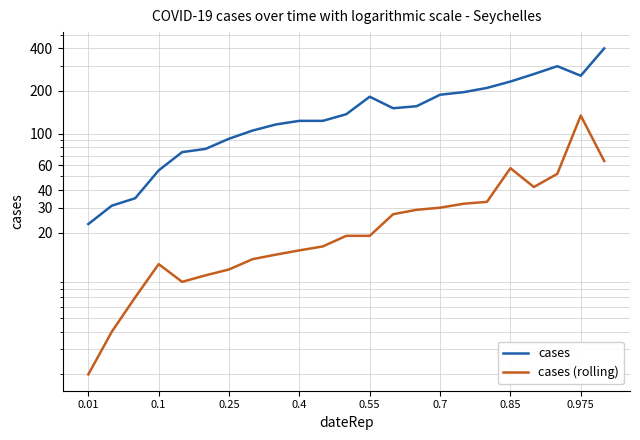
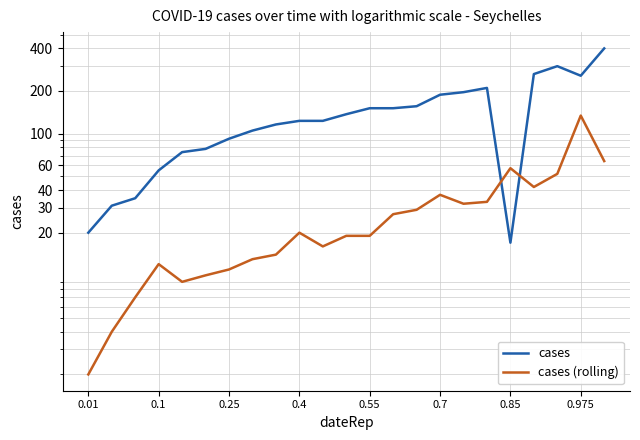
cases, 0.01: 23 -> 20
cases (rolling), 0.4: 15 -> 20
cases, 0.55: 180 -> 150
cases (rolling), 0.7: 30 -> 37
cases, 0.85: 230 -> 17
